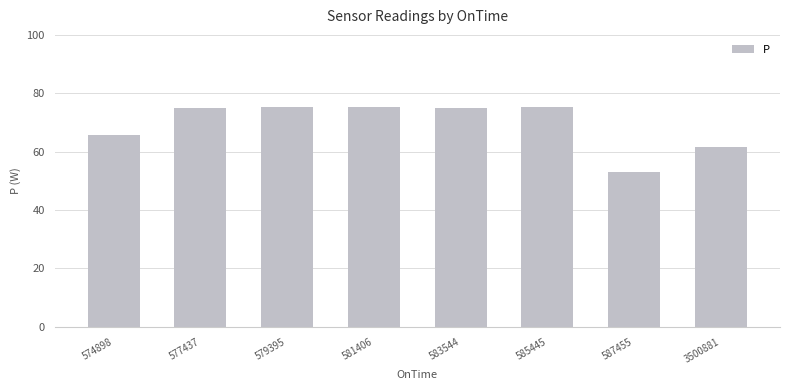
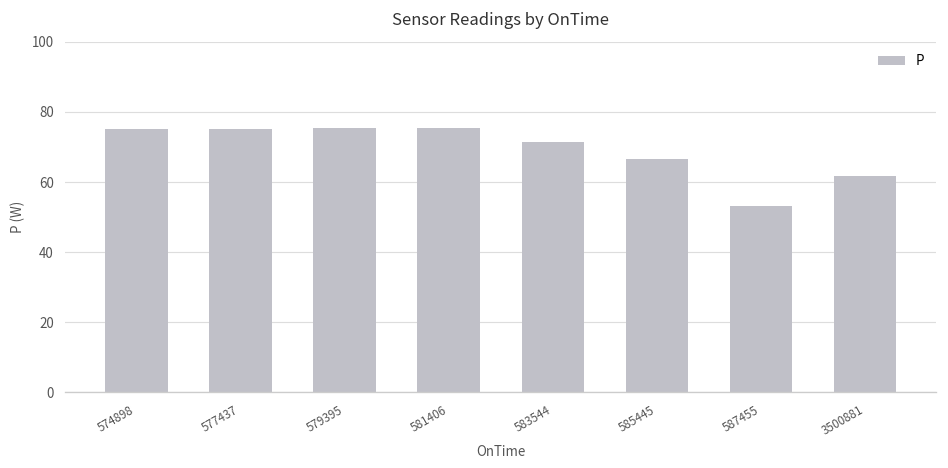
574898: 66 -> 75
583544: 75 -> 72
585445: 75 -> 67
